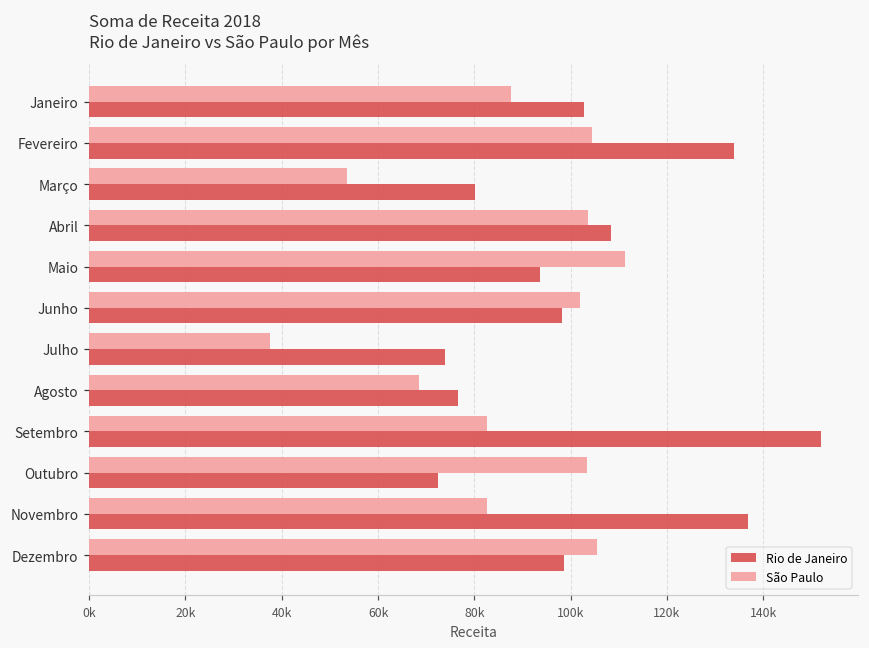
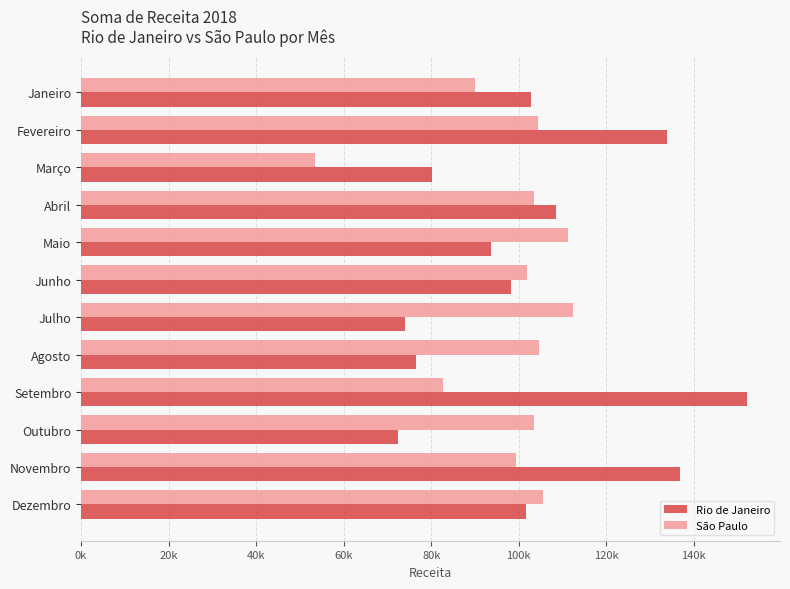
São Paulo, Janeiro: 88000 -> 90000
São Paulo, Julho: 38000 -> 112000
São Paulo, Agosto: 68000 -> 105000
São Paulo, Novembro: 83000 -> 99000
Rio de Janeiro, Dezembro: 99000 -> 102000
